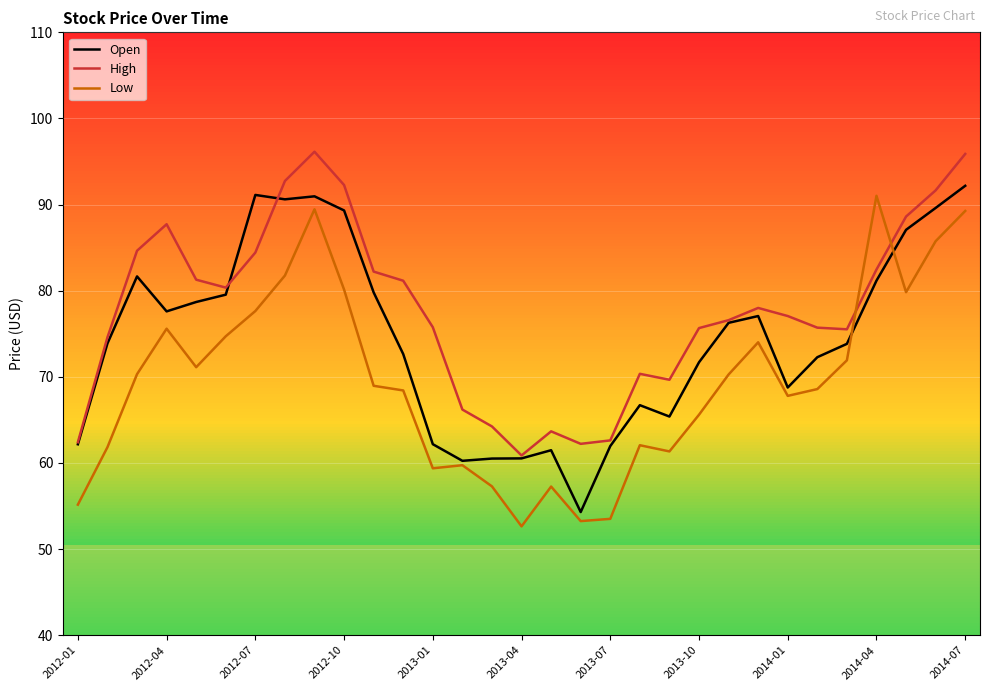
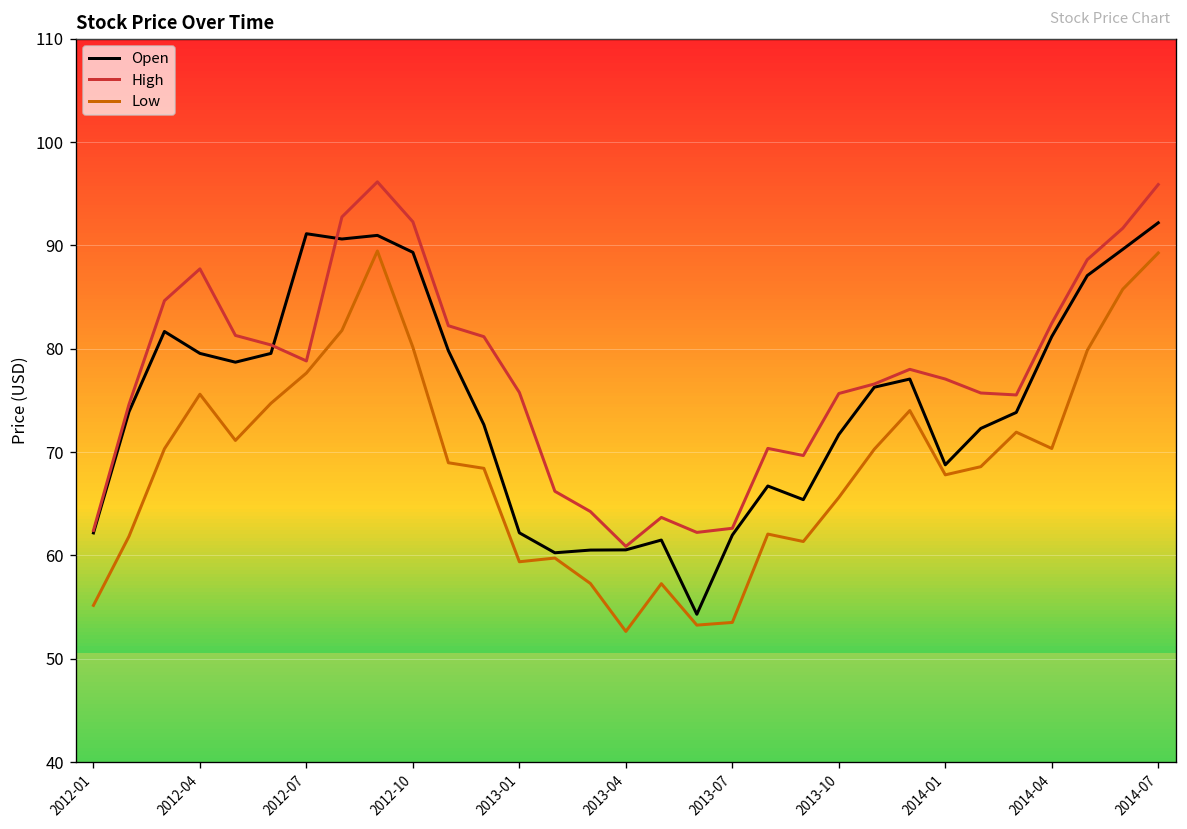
Open, 2012-04: 78 -> 80
High, 2012-07: 84 -> 79
Low, 2014-04: 91 -> 70
